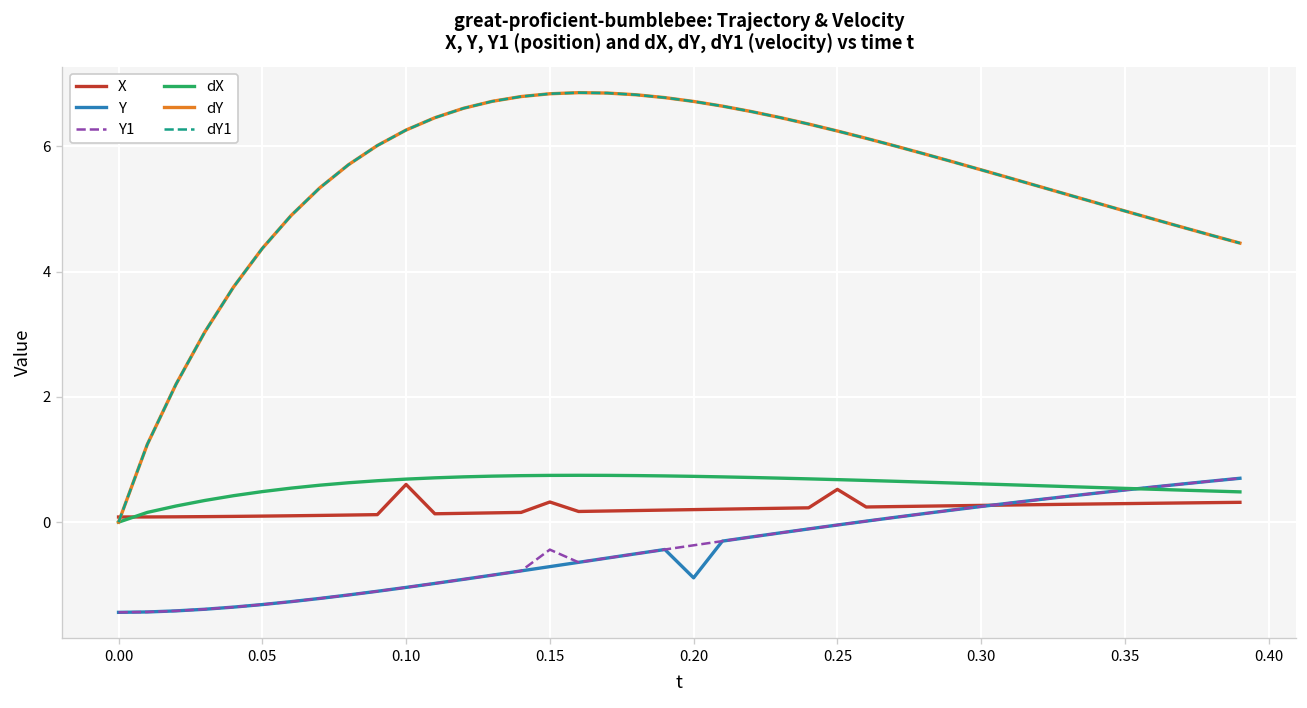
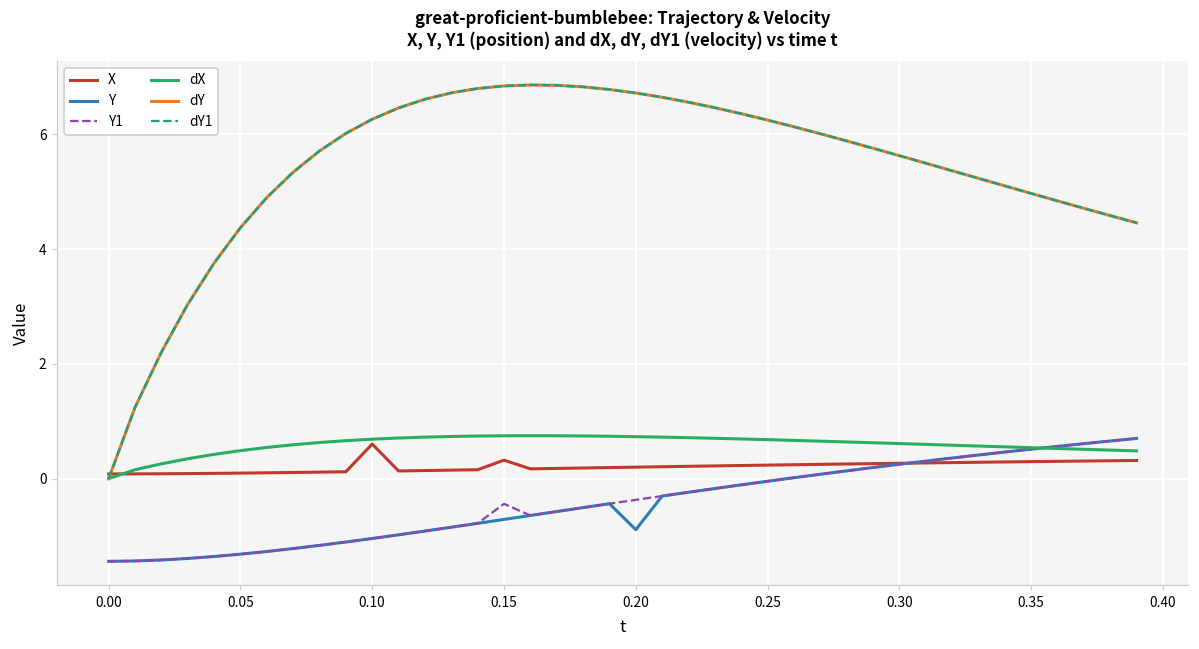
X, 0.25: 0.5 -> 0.2
